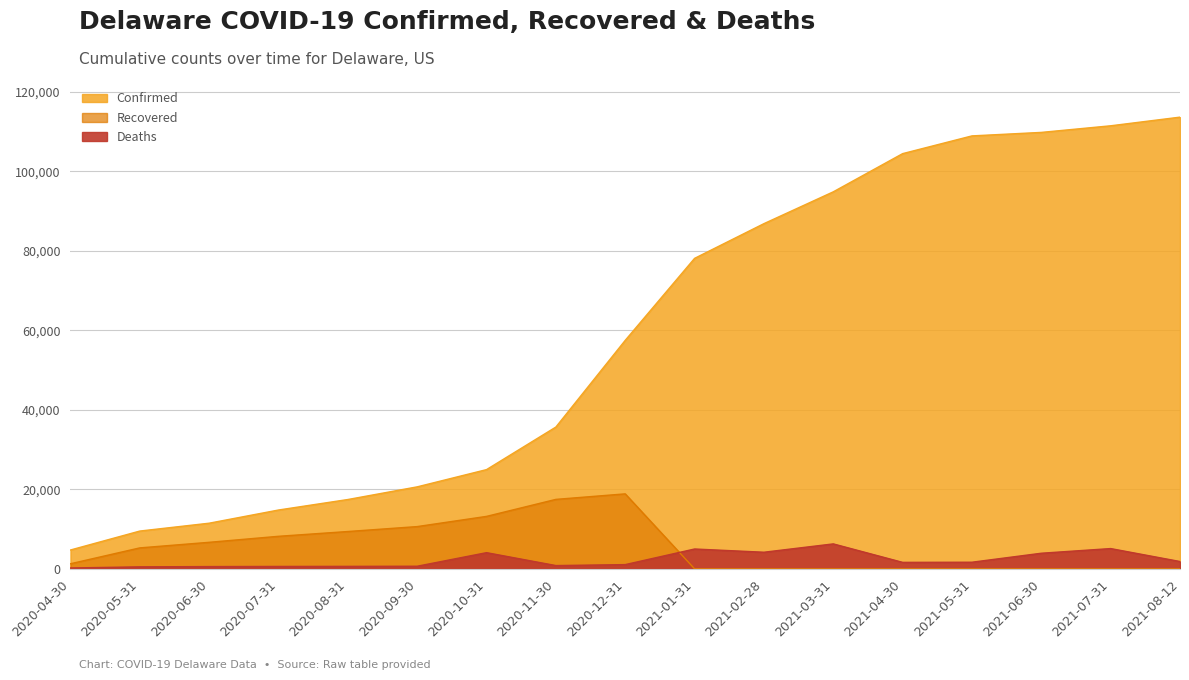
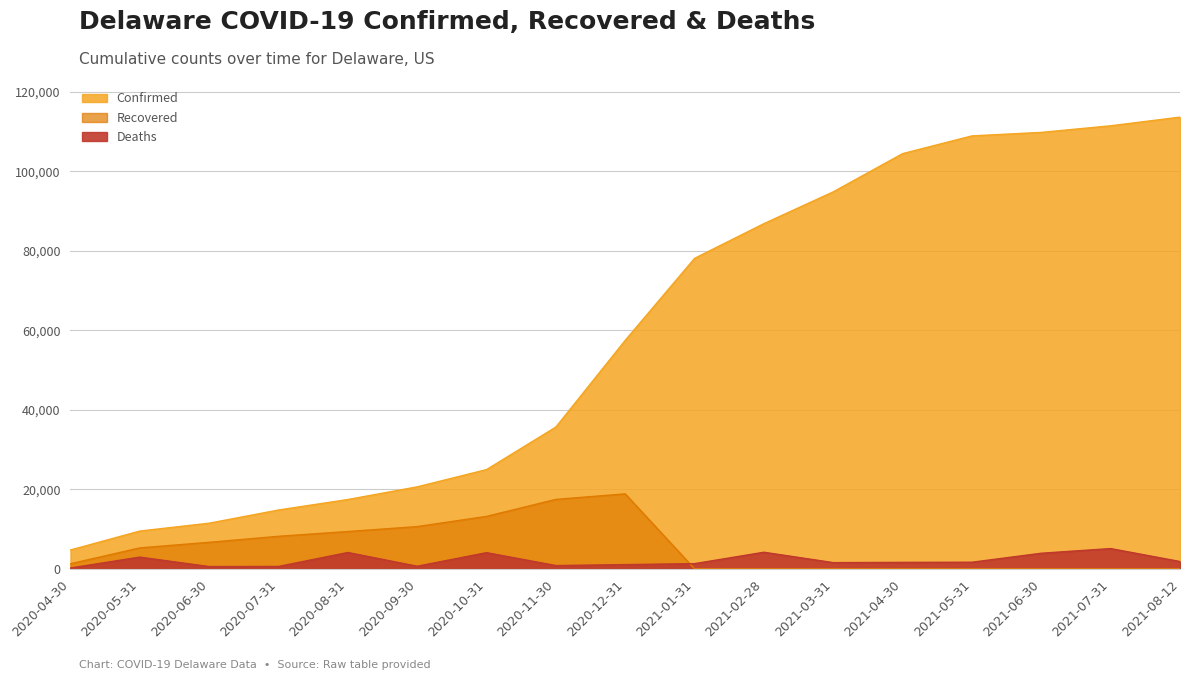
Deaths, 2020-05-31: 0 -> 3,000
Deaths, 2020-08-31: 1,000 -> 4,000
Deaths, 2021-01-31: 5,000 -> 1,000
Deaths, 2021-03-31: 6,000 -> 2,000
